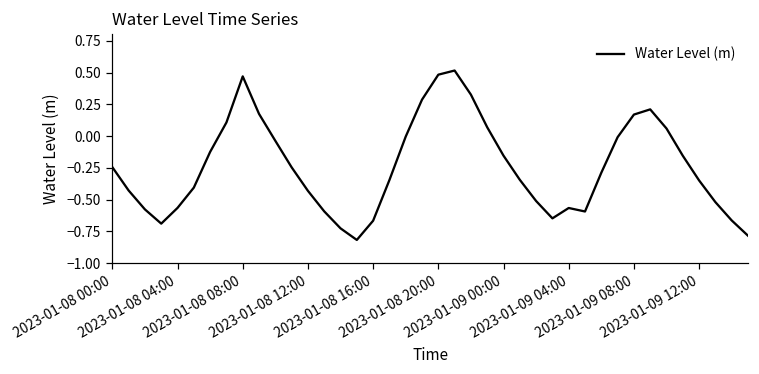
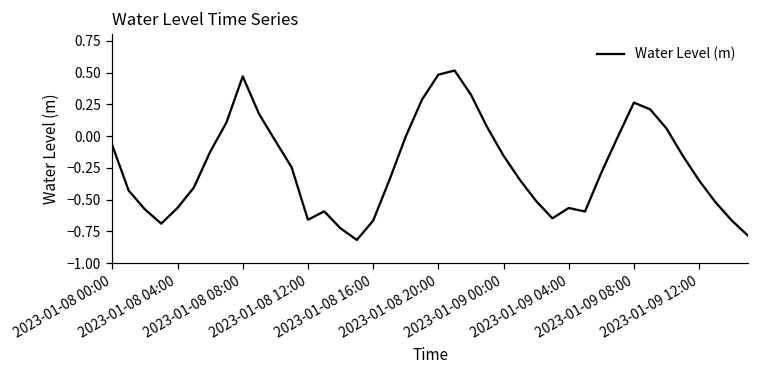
2023-01-08 00:00: -0.24 -> -0.07
2023-01-08 12:00: -0.43 -> -0.66
2023-01-09 08:00: 0.17 -> 0.26
